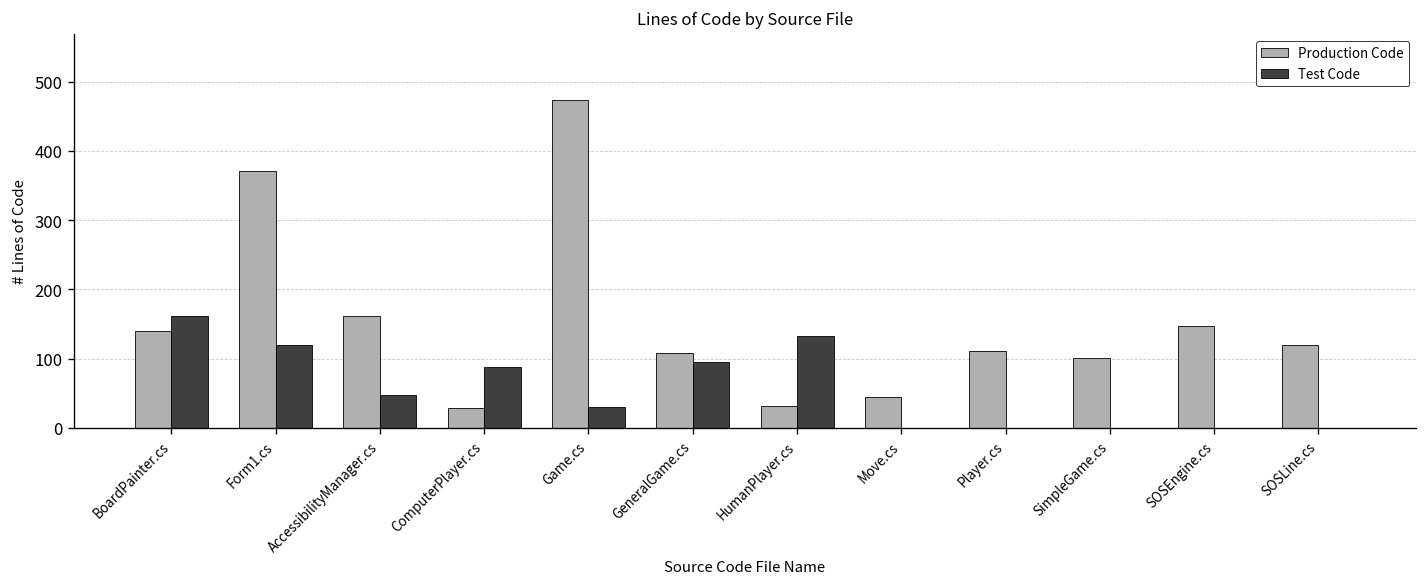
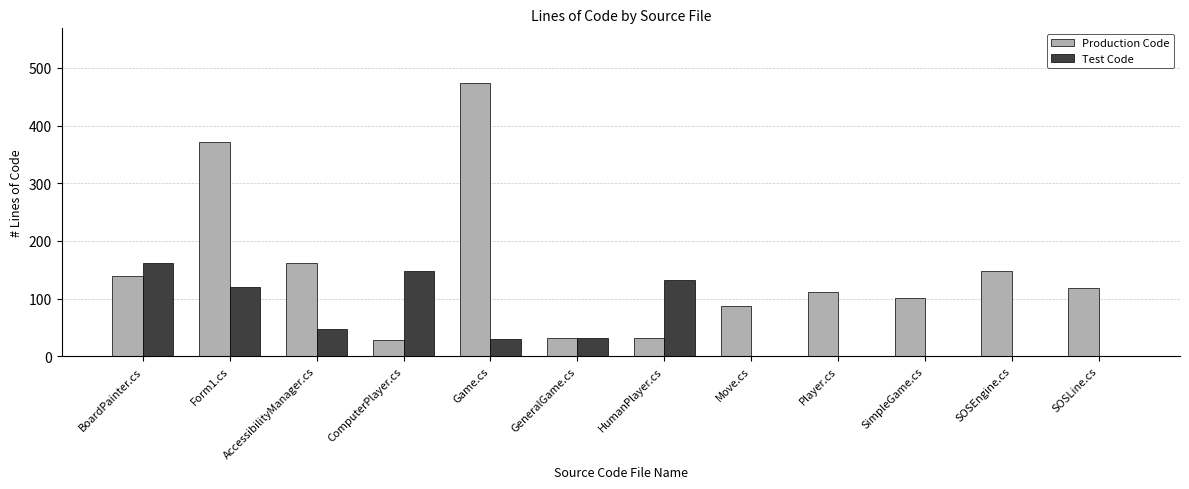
Test Code, ComputerPlayer.cs: 90 -> 150
Production Code, GeneralGame.cs: 110 -> 30
Test Code, GeneralGame.cs: 100 -> 30
Production Code, Move.cs: 40 -> 90
